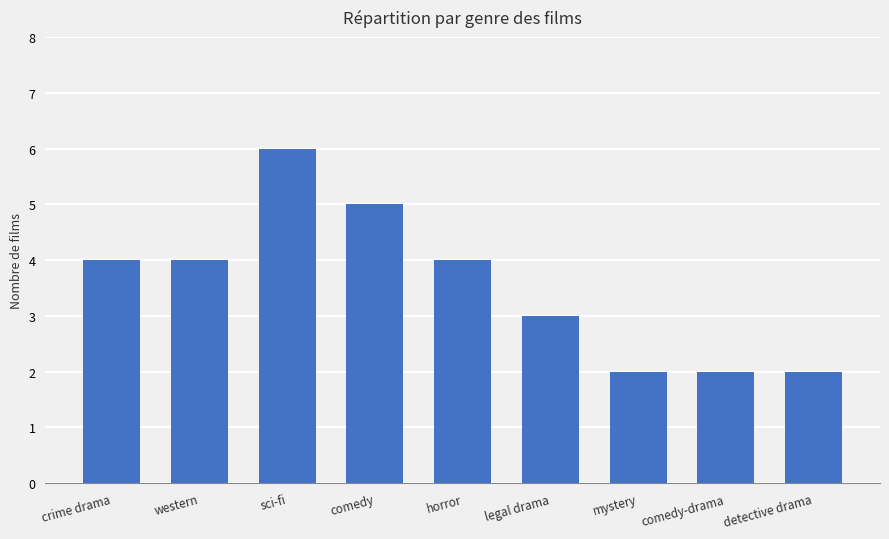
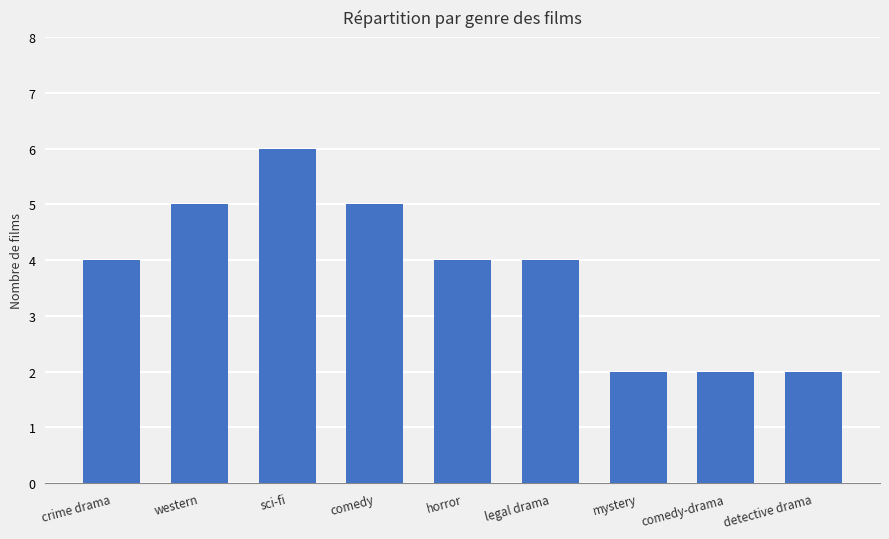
western: 4 -> 5
legal drama: 3 -> 4
